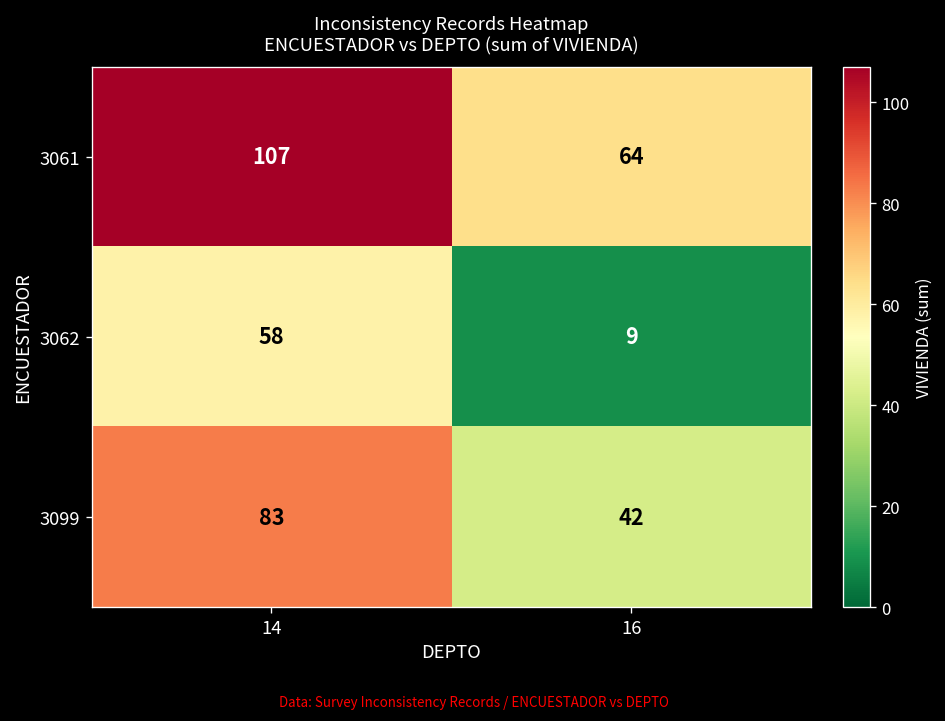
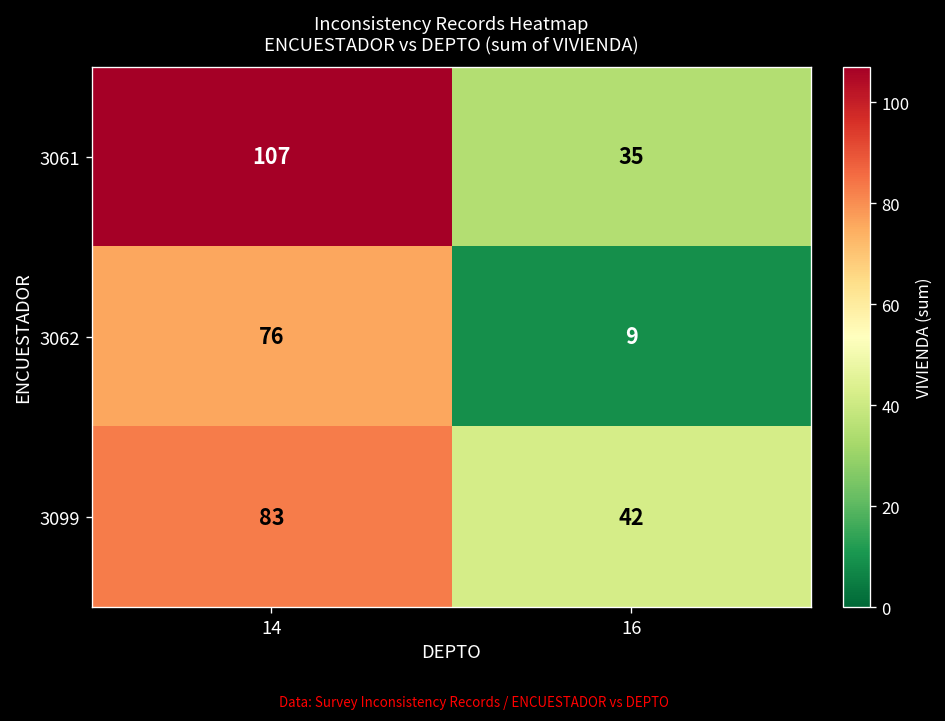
3061, 16: 64 -> 35
3062, 14: 58 -> 76
